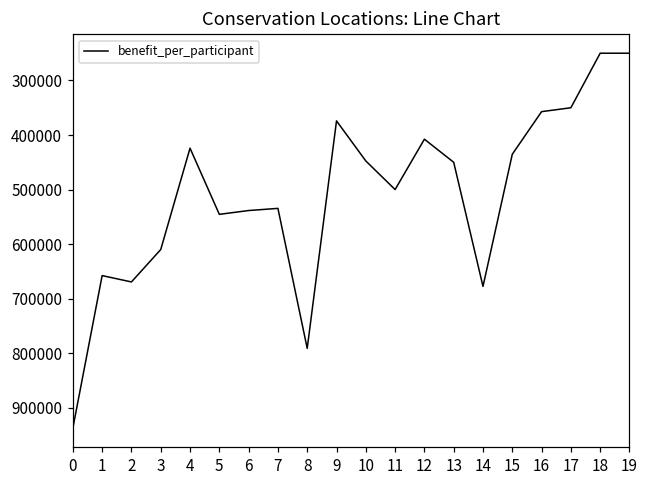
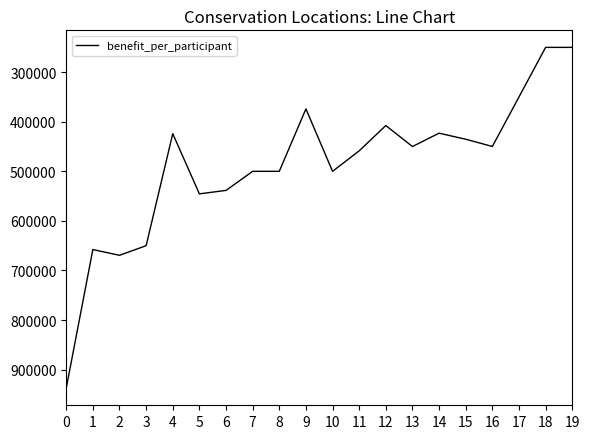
3: 610000 -> 650000
7: 530000 -> 500000
8: 790000 -> 500000
10: 450000 -> 500000
11: 500000 -> 460000
14: 680000 -> 420000
16: 360000 -> 450000
